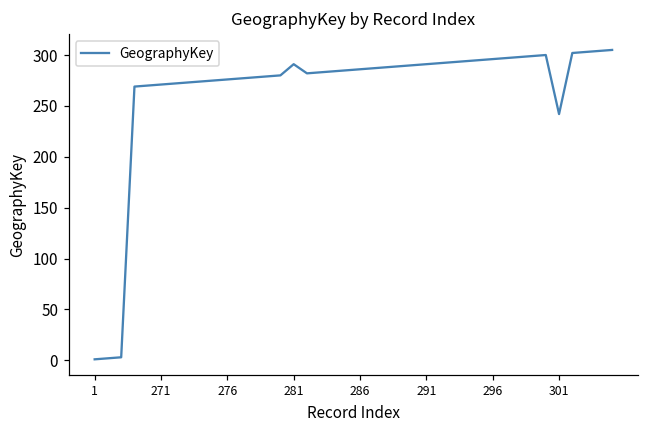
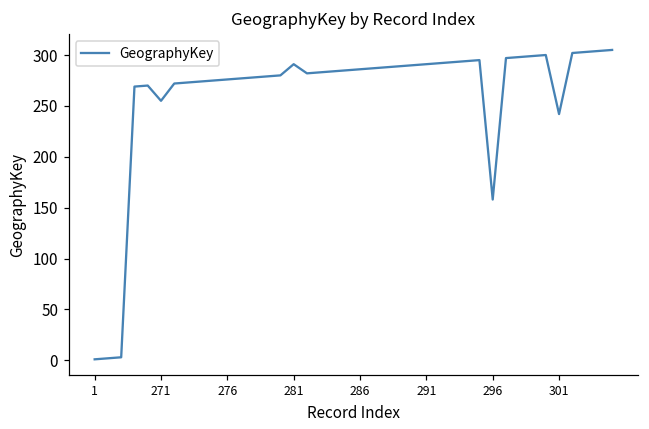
271: 270 -> 260
296: 300 -> 160
